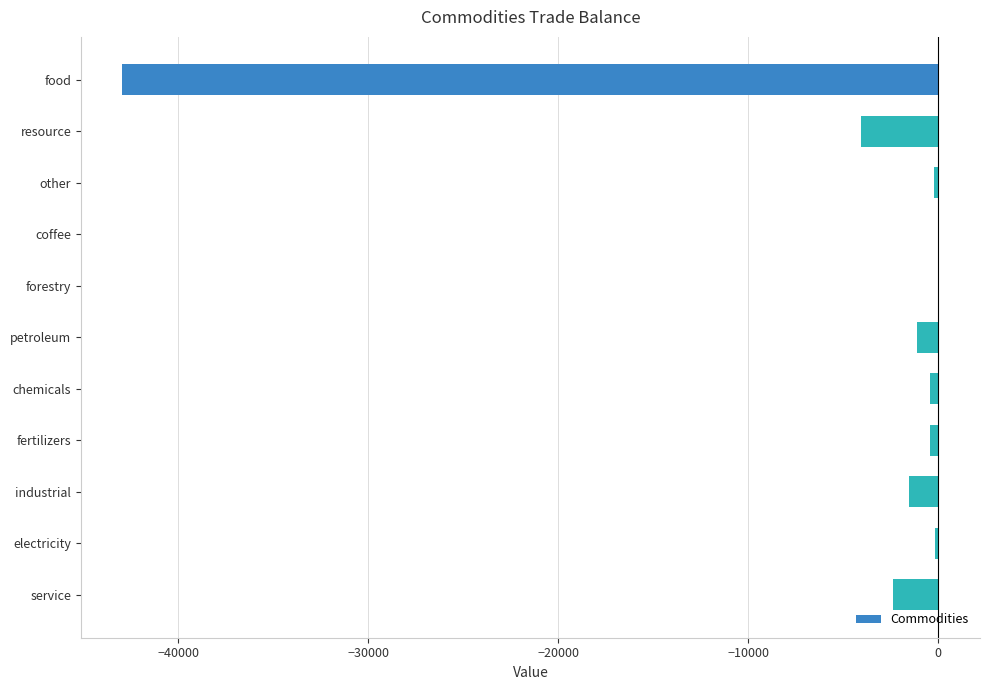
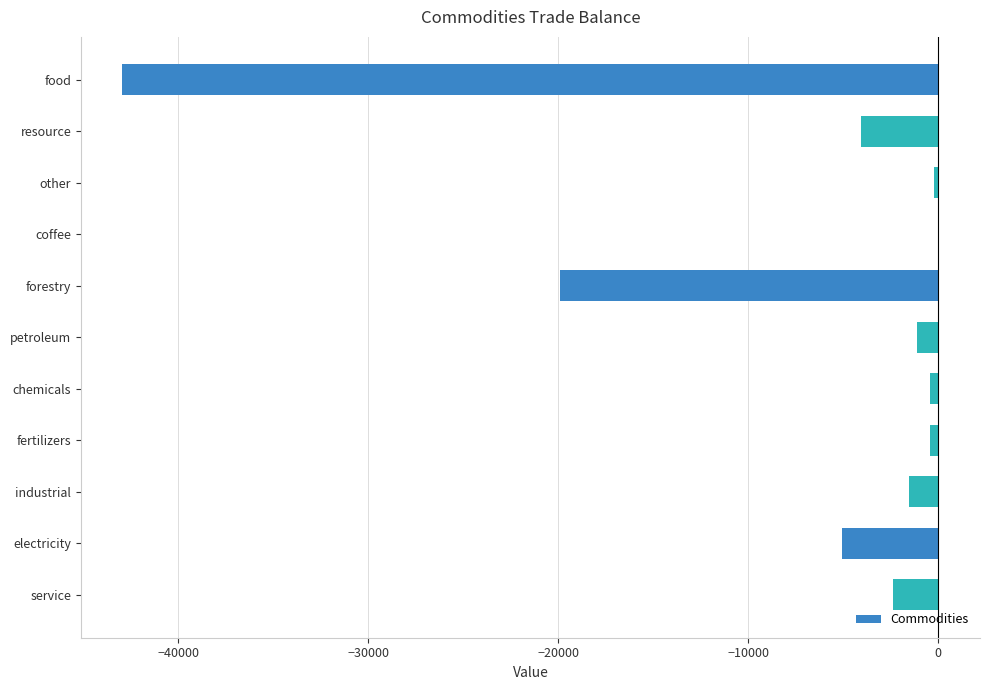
forestry: 0 -> -19900
electricity: -200 -> -5100
